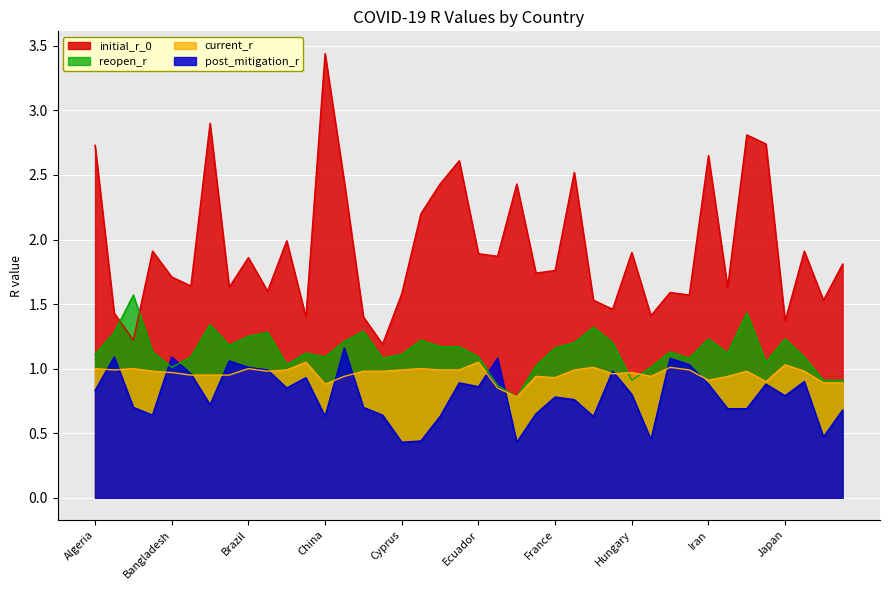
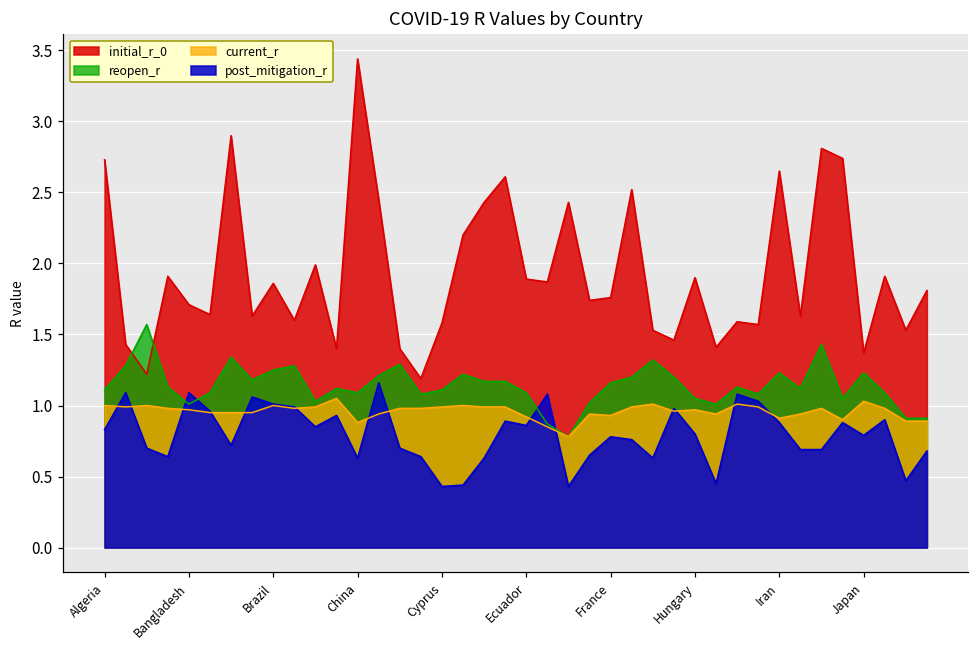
current_r, Ecuador: 1.05 -> 0.92
reopen_r, Hungary: 0.91 -> 1.05
